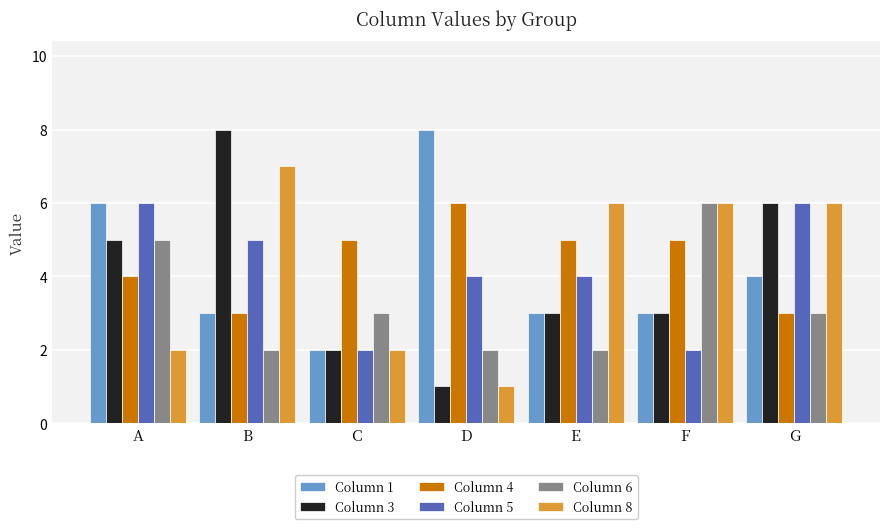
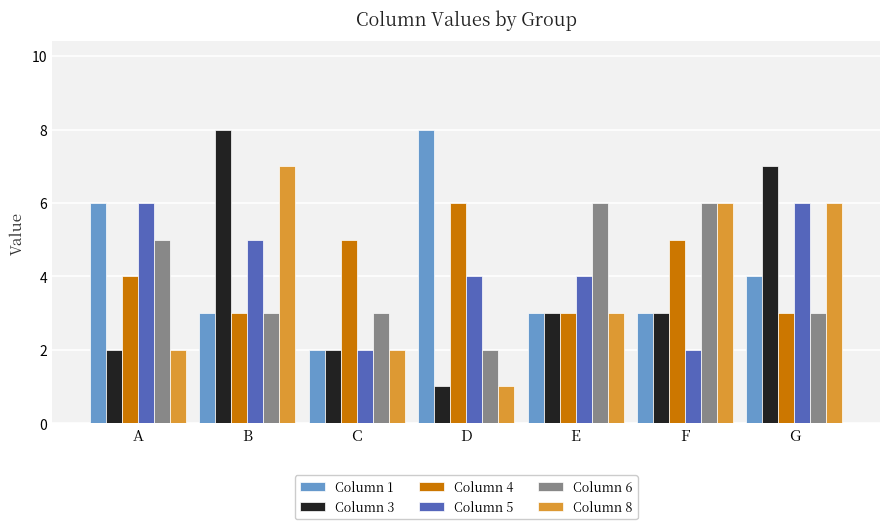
Column 3, A: 5 -> 2
Column 6, B: 2 -> 3
Column 4, E: 5 -> 3
Column 6, E: 2 -> 6
Column 8, E: 6 -> 3
Column 3, G: 6 -> 7
